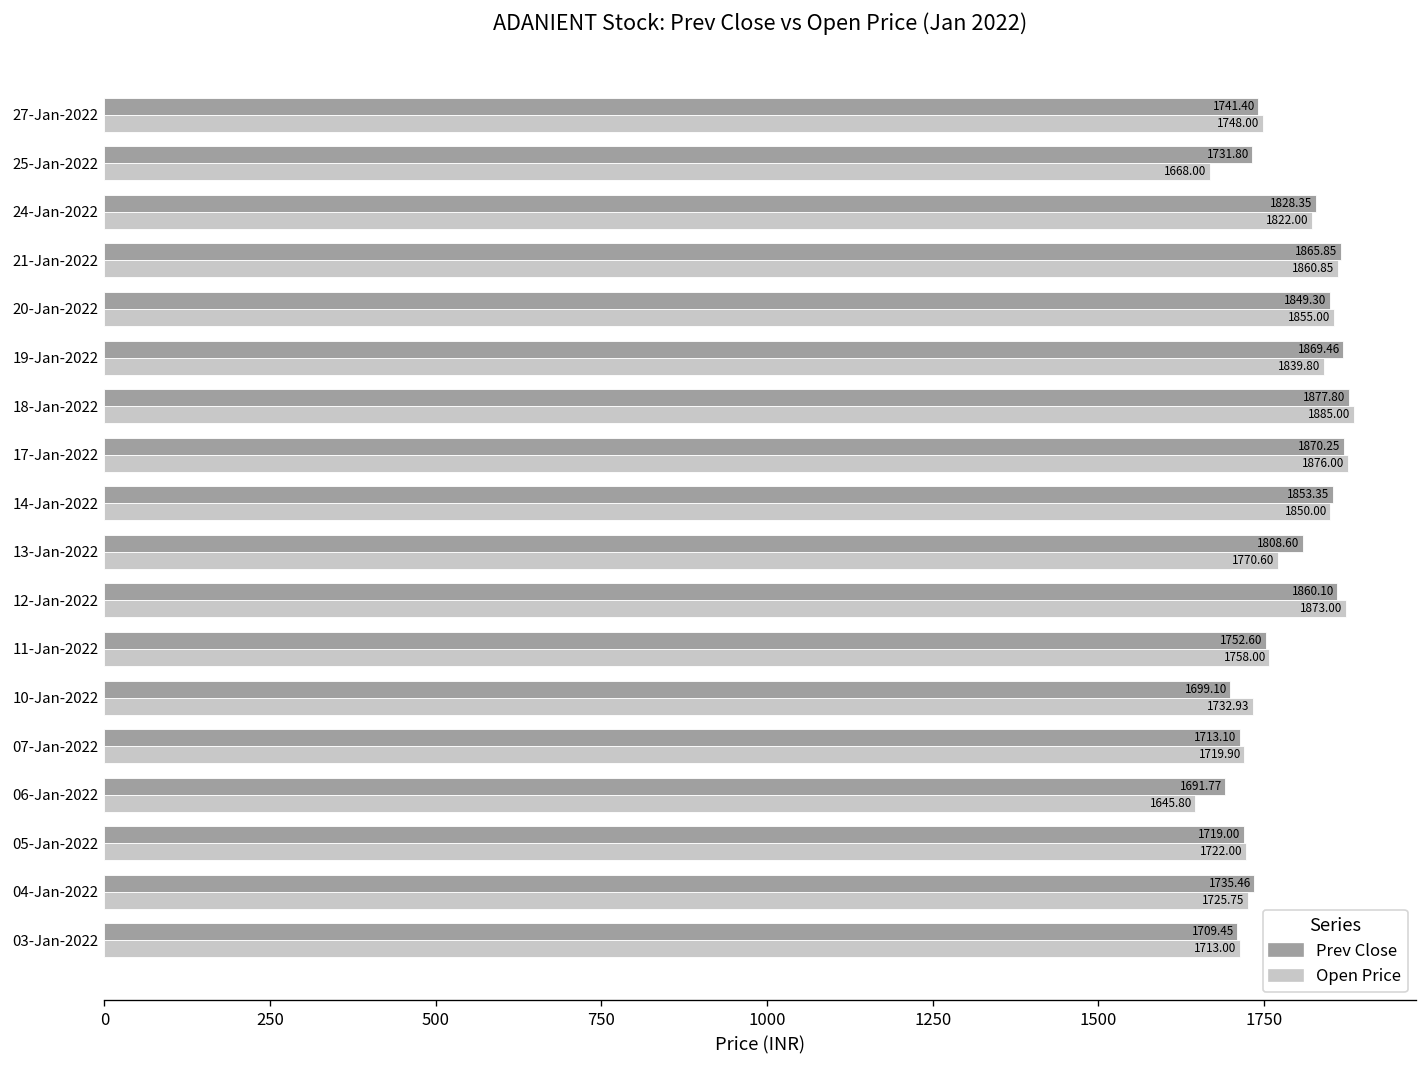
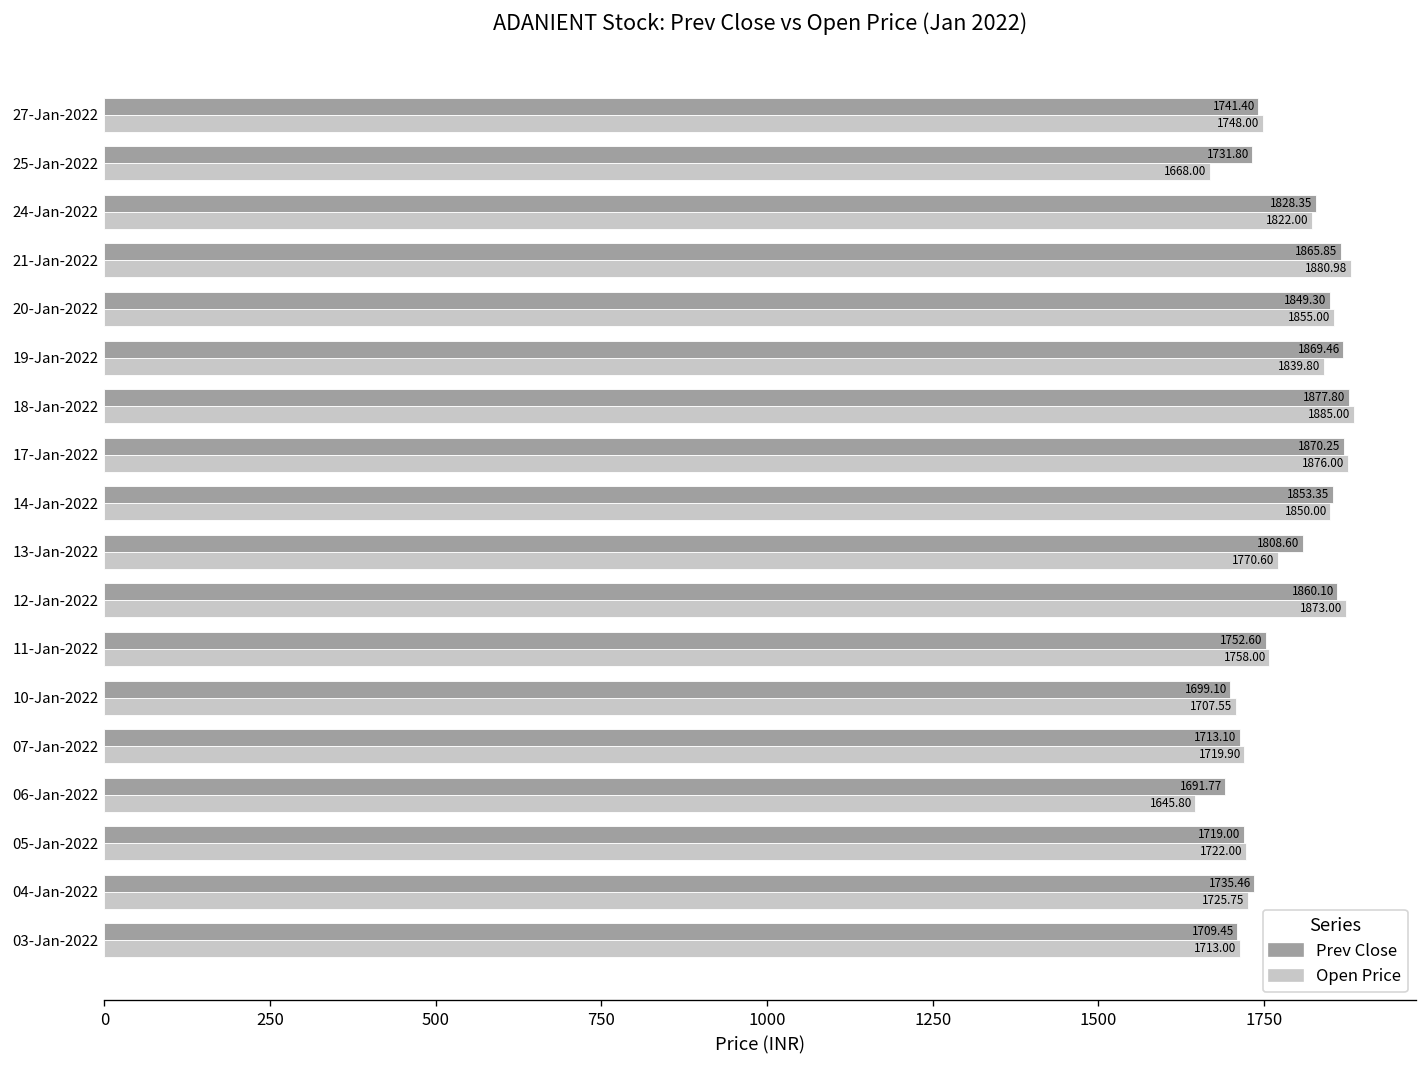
Open Price, 21-Jan-2022: 1860.85 -> 1880.98
Open Price, 10-Jan-2022: 1732.93 -> 1707.55
